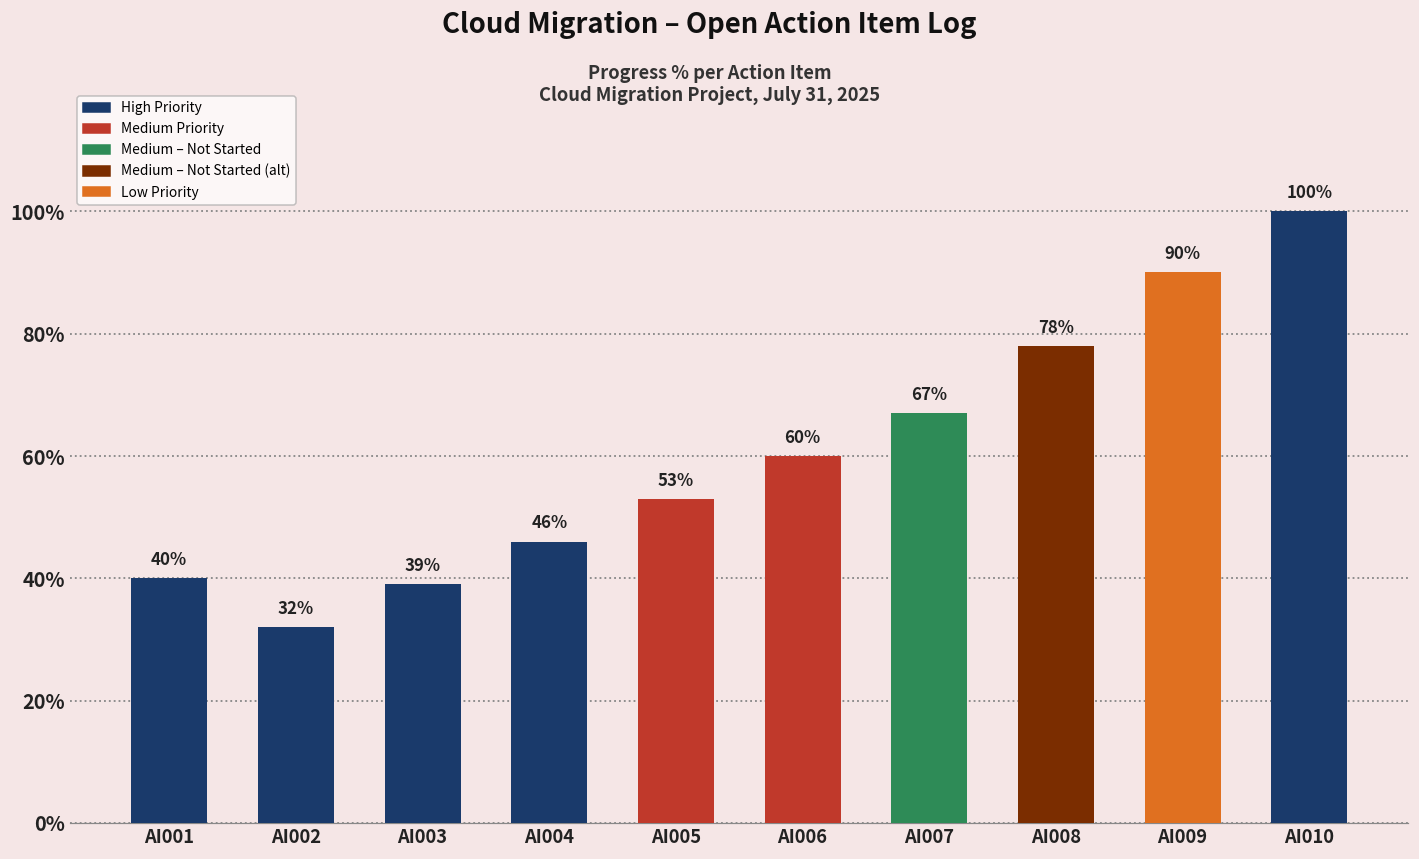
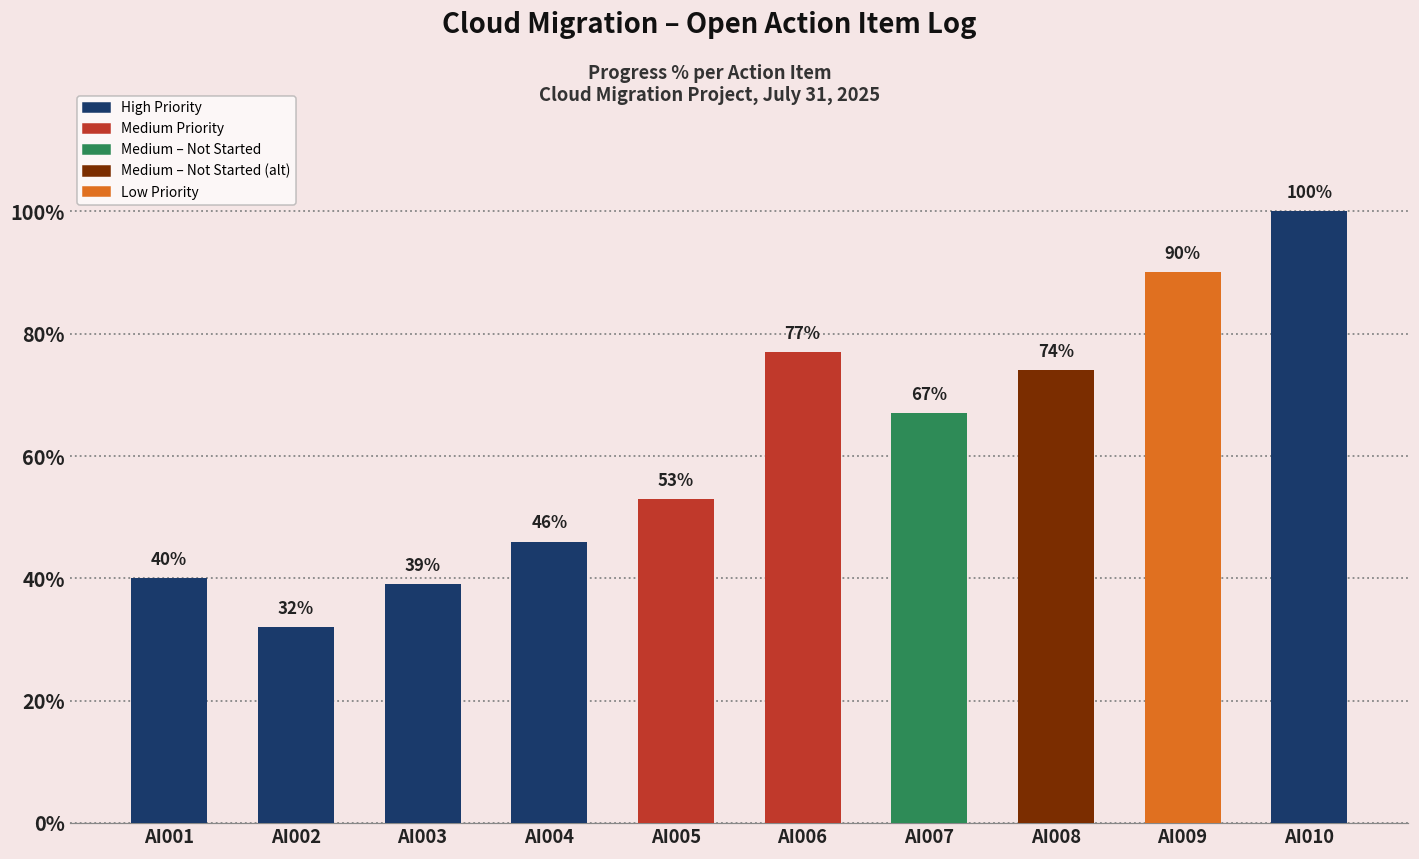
AI006: 60% -> 77%
AI008: 78% -> 74%
